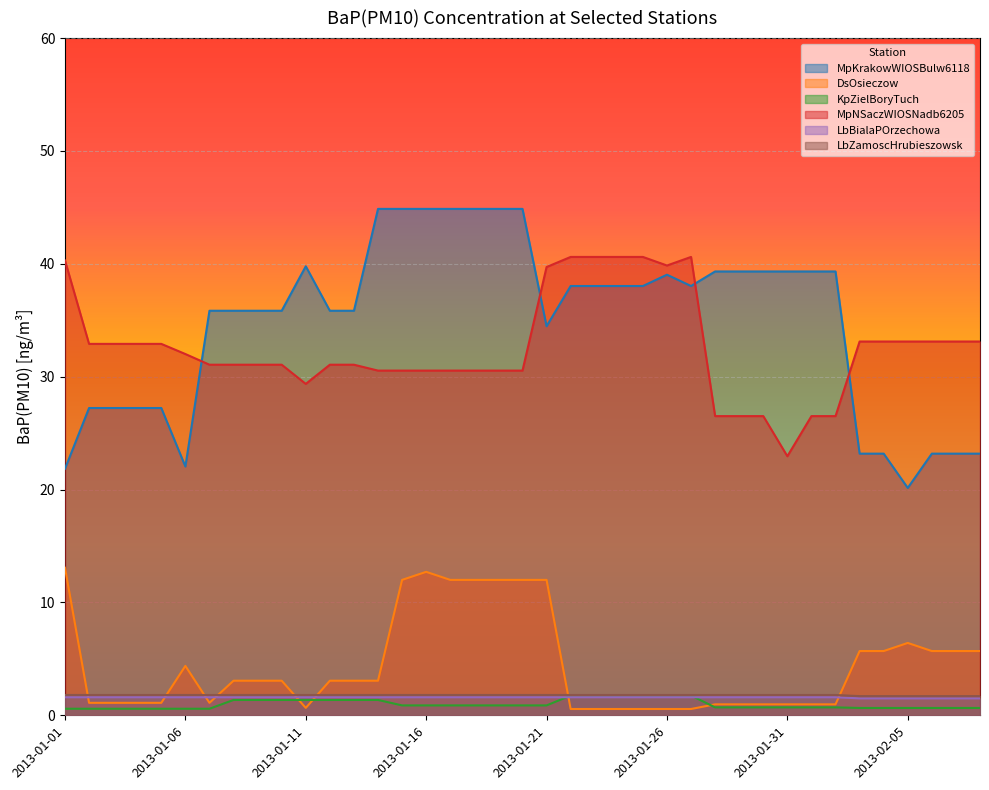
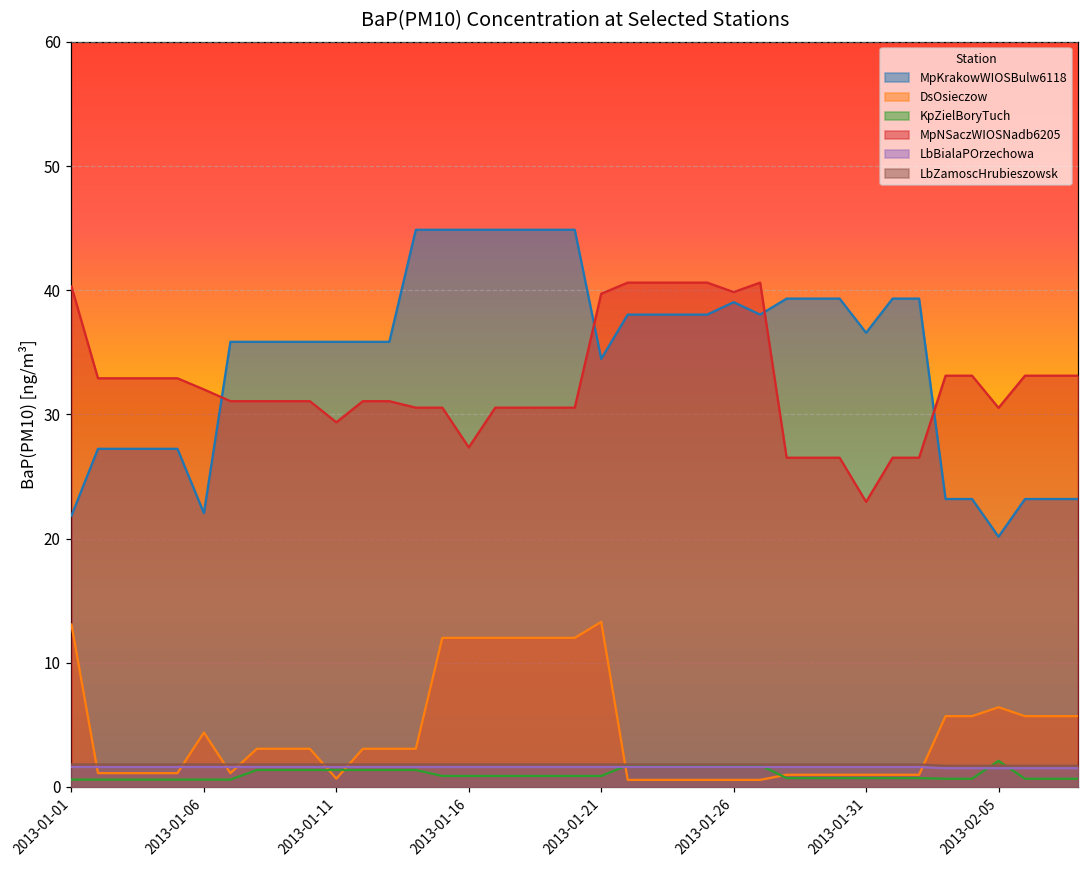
MpKrakowWIOSBulw6118, 2013-01-11: 39.8 -> 35.8
DsOsieczow, 2013-01-16: 12.7 -> 12.0
MpNSaczWIOSNadb6205, 2013-01-16: 30.5 -> 27.3
DsOsieczow, 2013-01-21: 12.0 -> 13.3
MpKrakowWIOSBulw6118, 2013-01-31: 39.3 -> 36.6
KpZielBoryTuch, 2013-02-05: 0.7 -> 2.1
MpNSaczWIOSNadb6205, 2013-02-05: 33.1 -> 30.5
